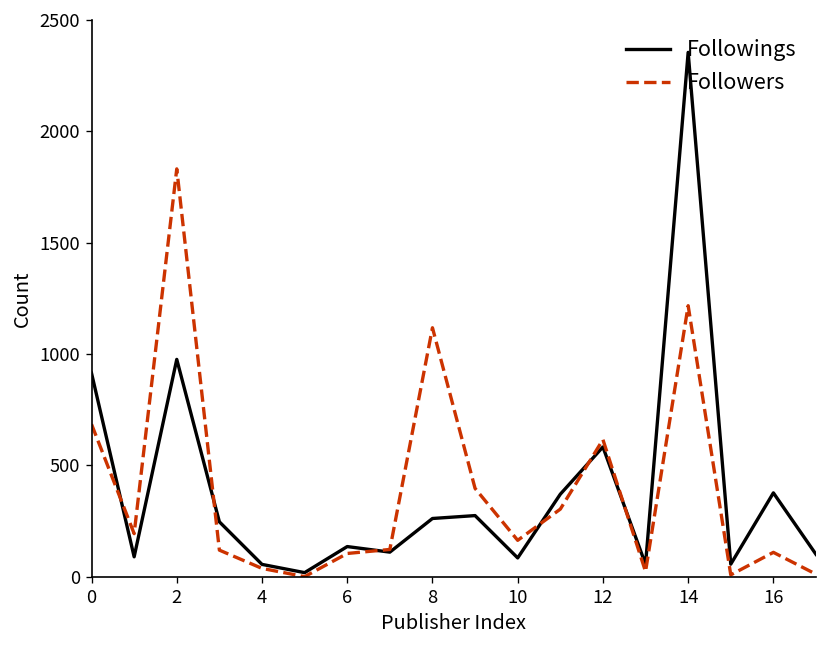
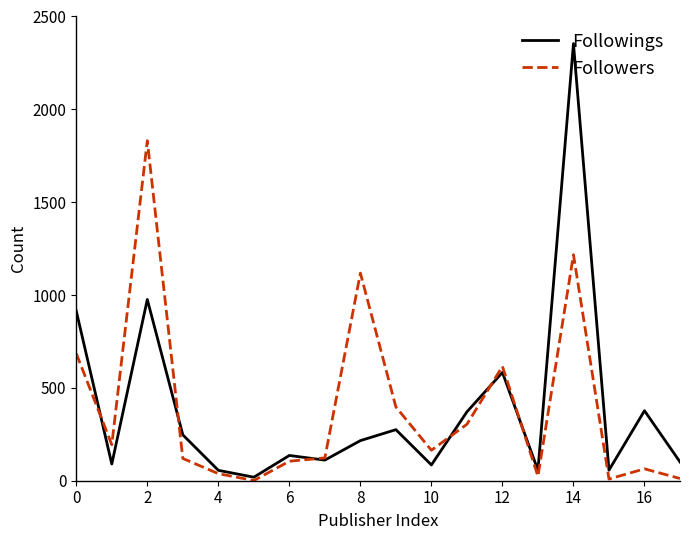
Followings, 8: 260 -> 220
Followers, 16: 110 -> 60
